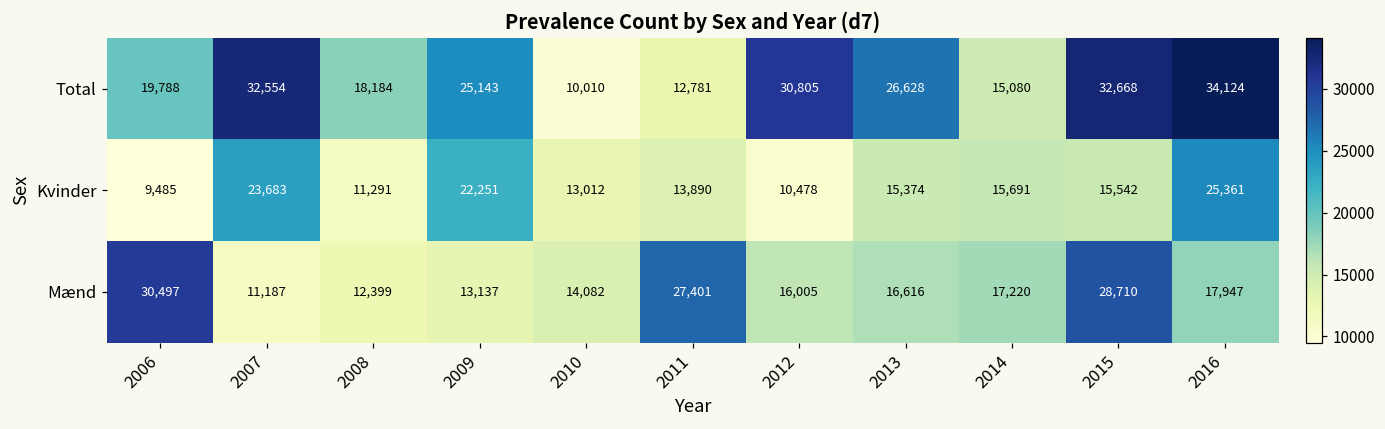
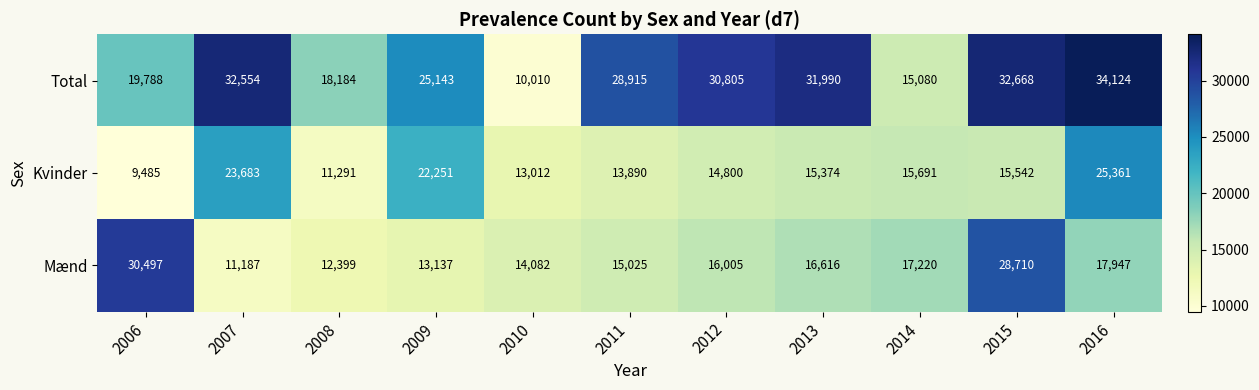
Total, 2011: 12,781 -> 28,915
Total, 2013: 26,628 -> 31,990
Kvinder, 2012: 10,478 -> 14,800
Mænd, 2011: 27,401 -> 15,025
